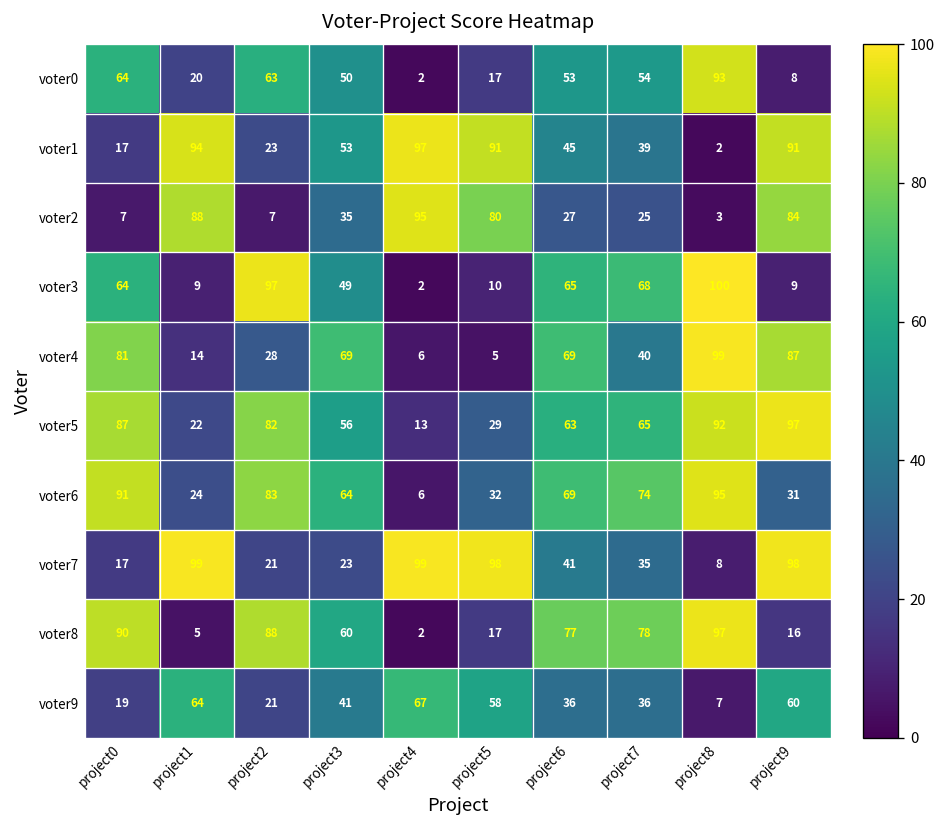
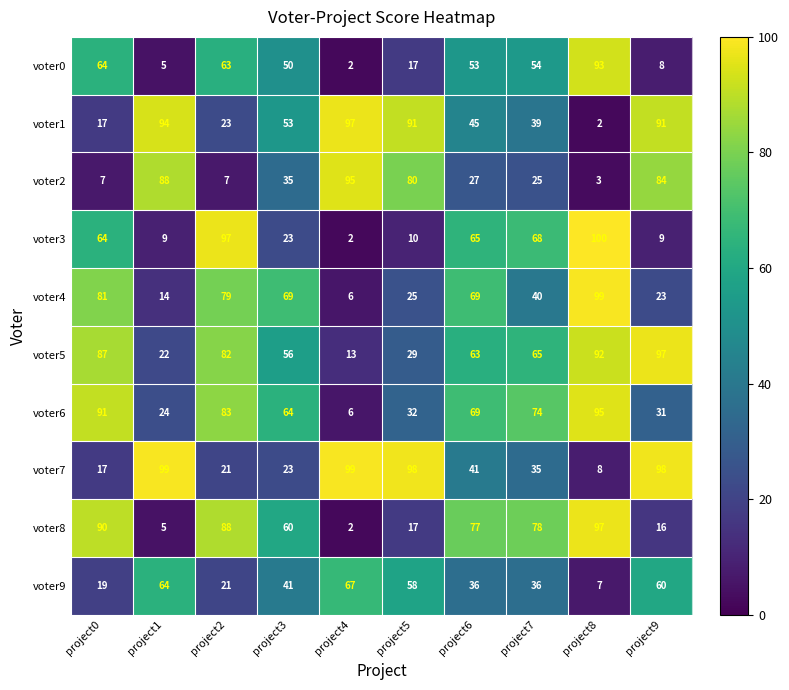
voter0, project1: 20 -> 5
voter3, project3: 49 -> 23
voter4, project2: 28 -> 79
voter4, project5: 5 -> 25
voter4, project9: 87 -> 23
